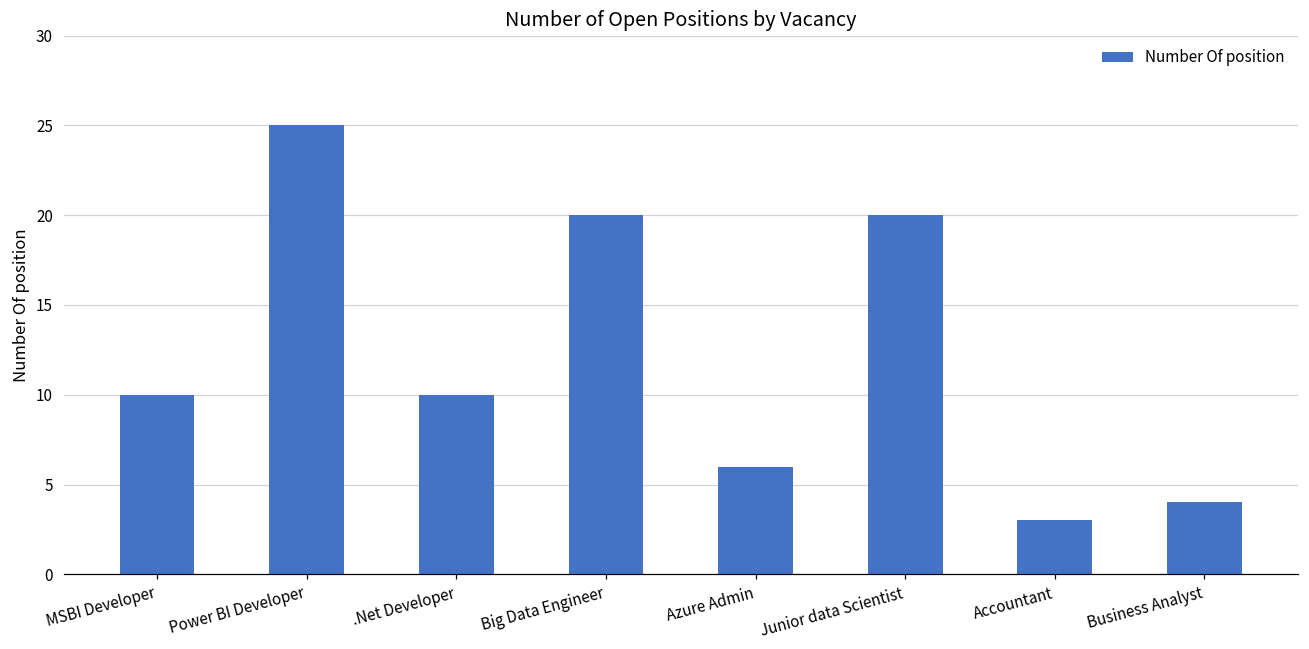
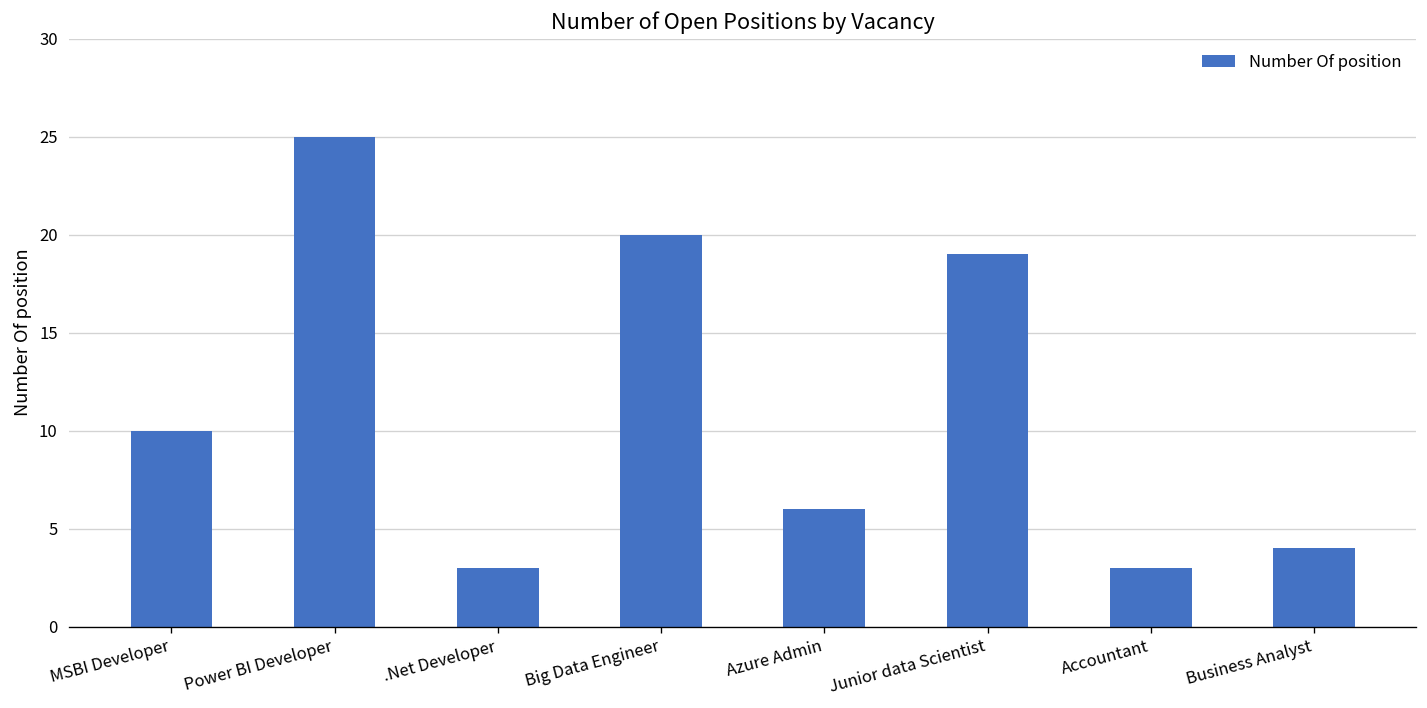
.Net Developer: 10 -> 3
Junior data Scientist: 20 -> 19
